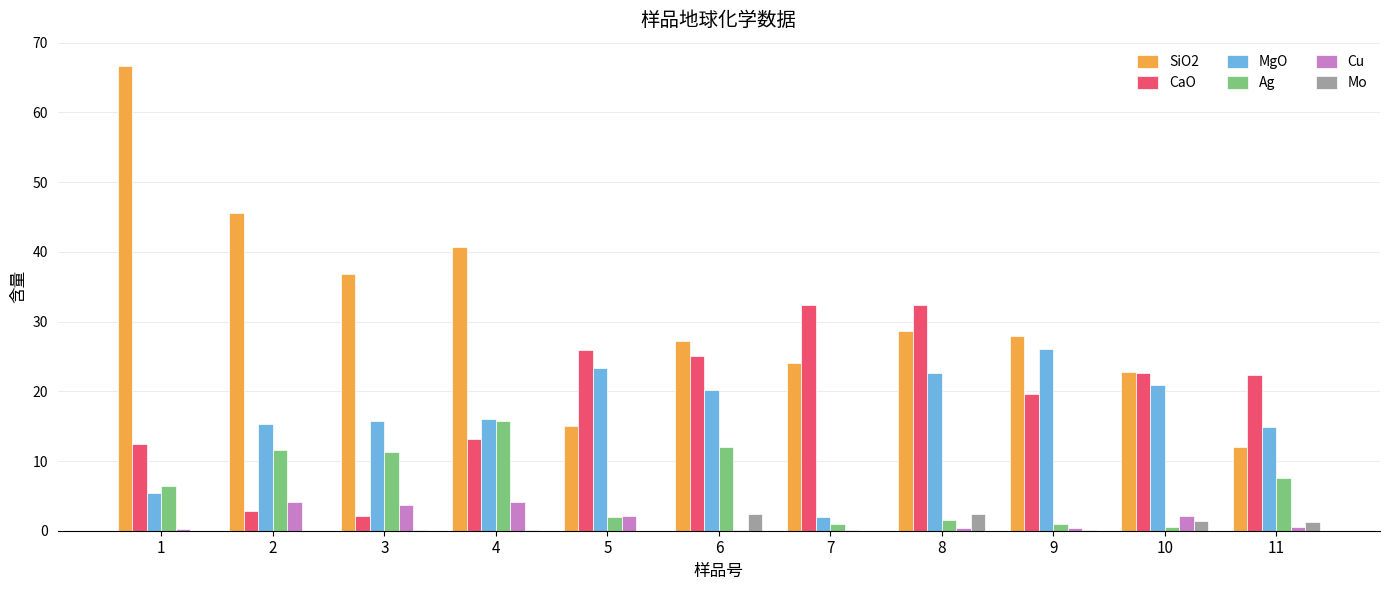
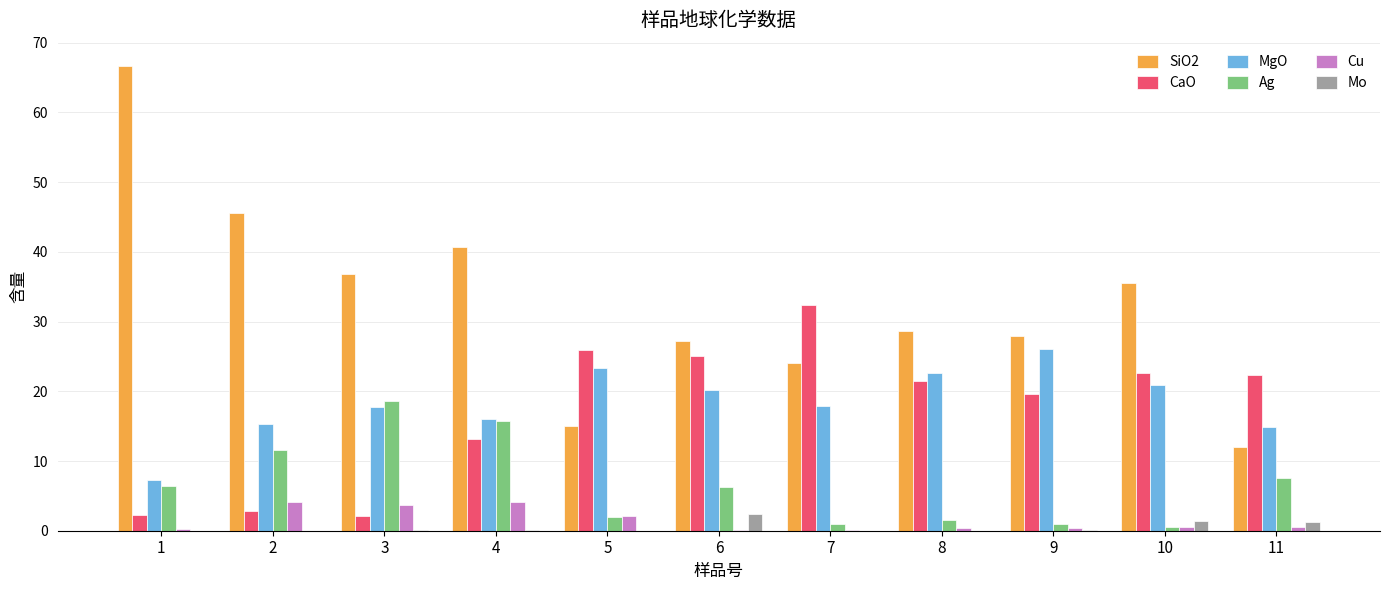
CaO, 1: 12 -> 2
MgO, 1: 5 -> 7
MgO, 3: 16 -> 18
Ag, 3: 11 -> 19
Ag, 6: 12 -> 6
MgO, 7: 2 -> 18
CaO, 8: 32 -> 21
Mo, 8: 2 -> 0
SiO2, 10: 23 -> 36
Cu, 10: 2 -> 0
